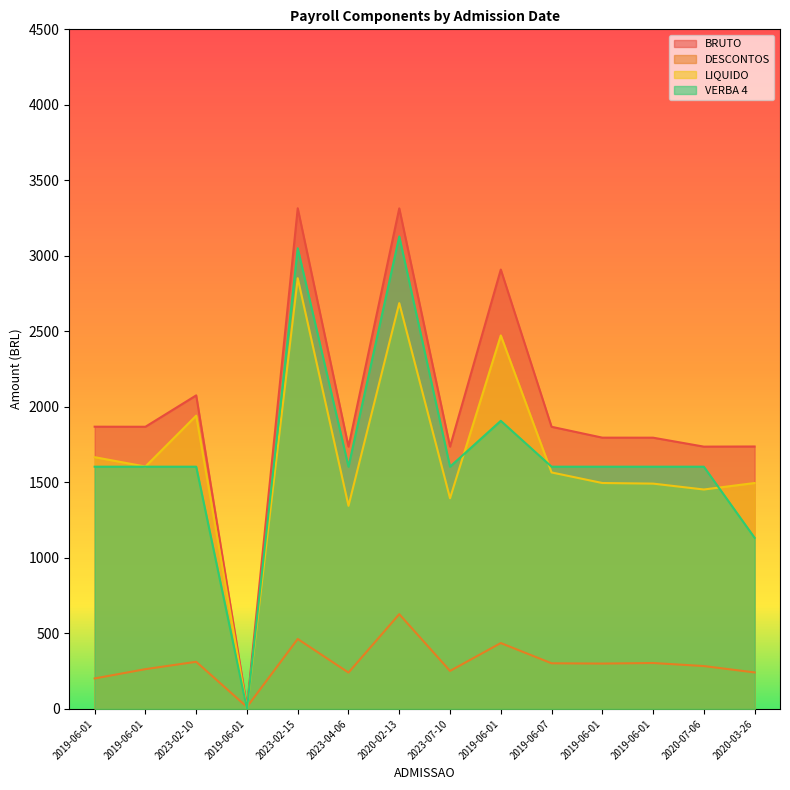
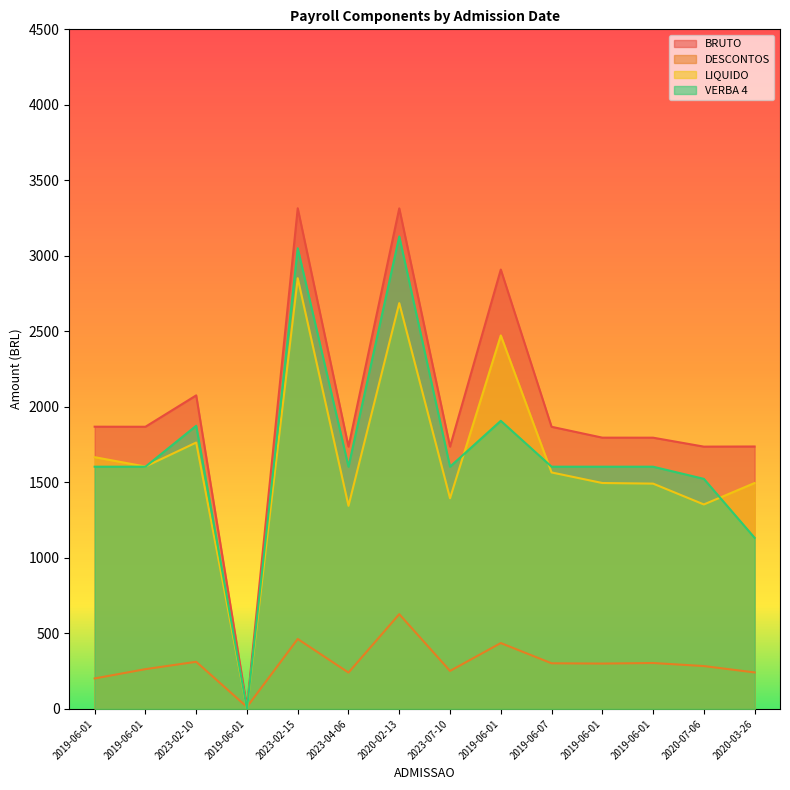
LIQUIDO, 2023-02-10: 1940 -> 1760
VERBA 4, 2023-02-10: 1600 -> 1880
LIQUIDO, 2020-07-06: 1450 -> 1350
VERBA 4, 2020-07-06: 1600 -> 1520
